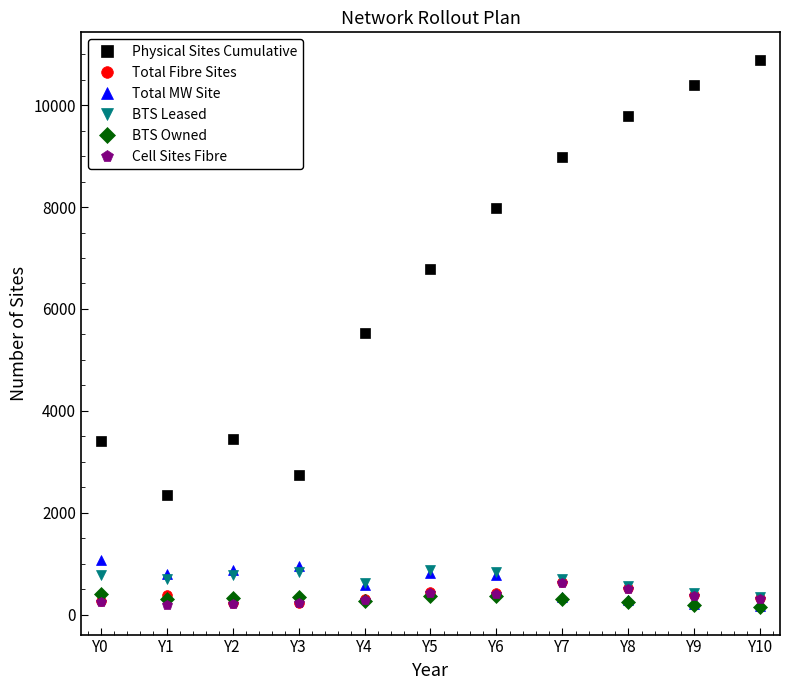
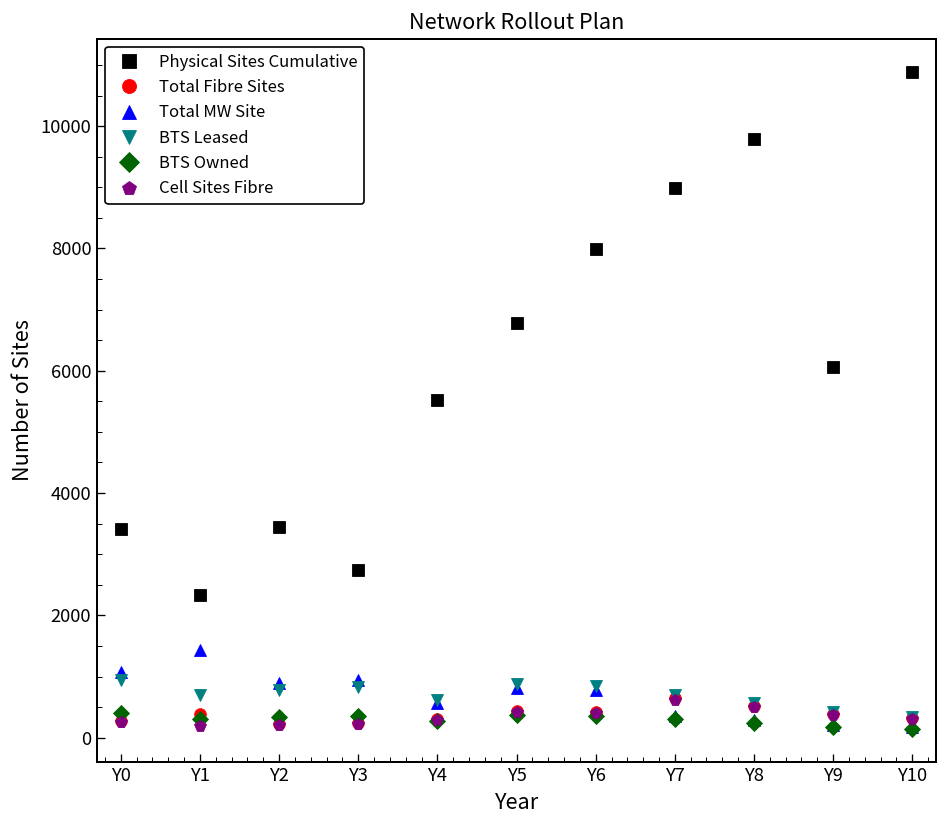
BTS Leased, Y0: 800 -> 900
Total MW Site, Y1: 800 -> 1400
Physical Sites Cumulative, Y9: 10400 -> 6100
